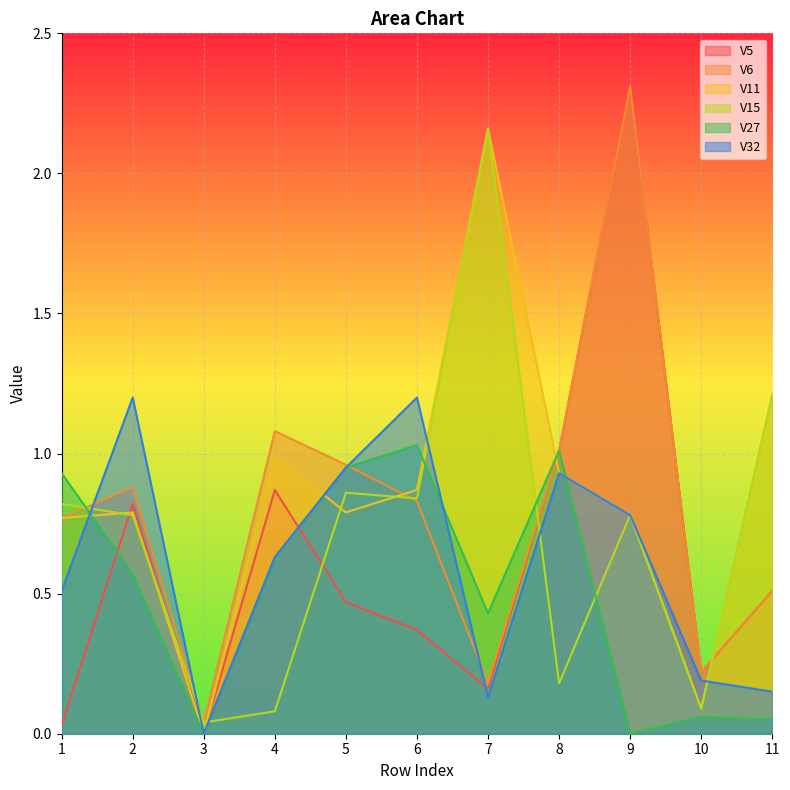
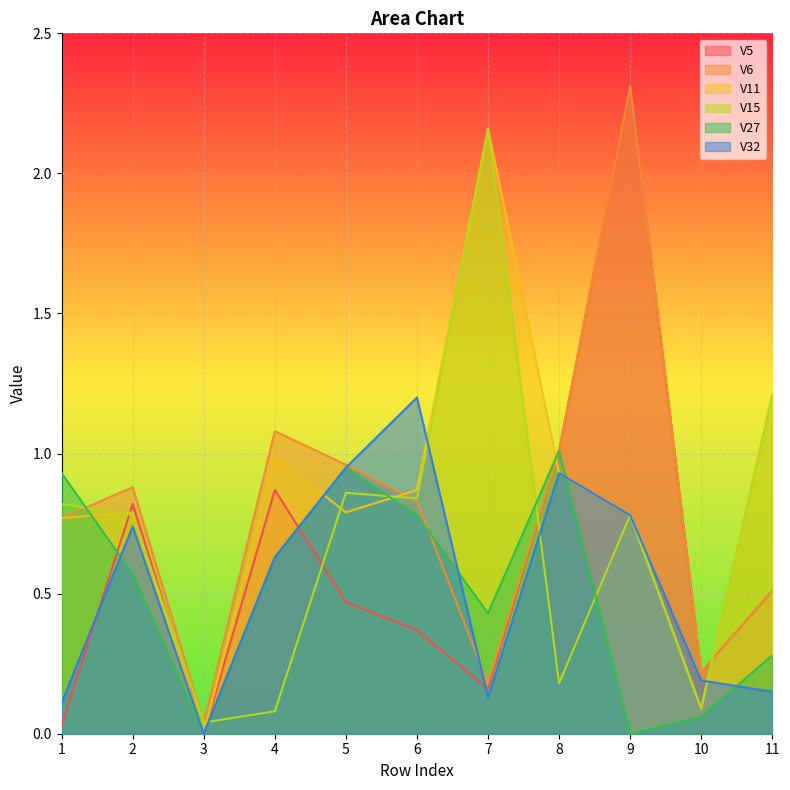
V32, 1: 0.51 -> 0.11
V32, 2: 1.20 -> 0.74
V27, 6: 1.03 -> 0.78
V27, 11: 0.05 -> 0.28
